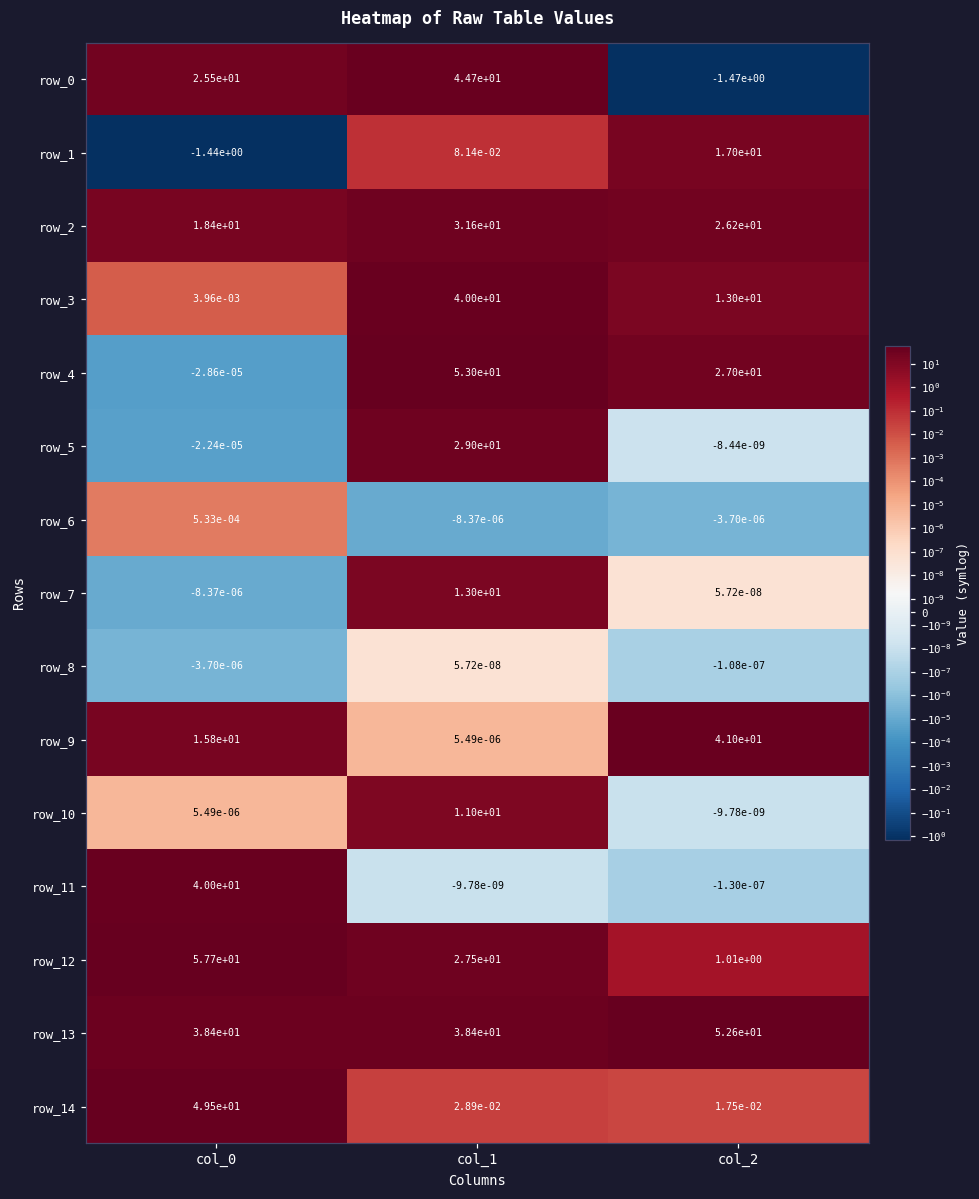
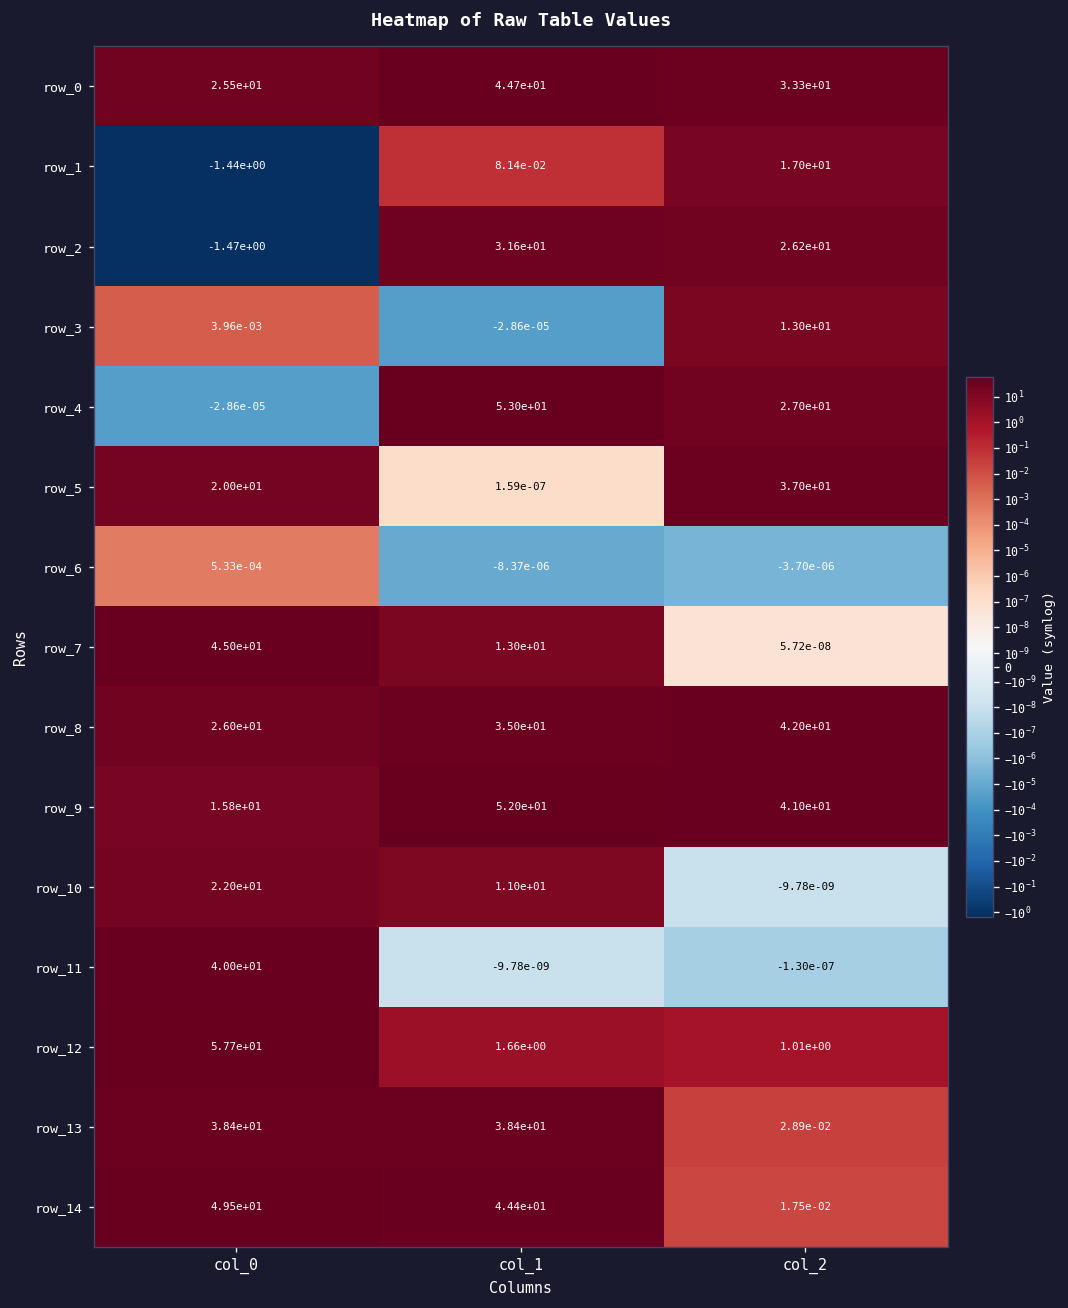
row_0, col_2: -1.47e+00 -> 3.33e+01
row_2, col_0: 1.84e+01 -> -1.47e+00
row_3, col_1: 4.00e+01 -> -2.86e-05
row_5, col_0: -2.24e-05 -> 2.00e+01
row_5, col_1: 2.90e+01 -> 1.59e-07
row_5, col_2: -8.44e-09 -> 3.70e+01
row_7, col_0: -8.37e-06 -> 4.50e+01
row_8, col_0: -3.70e-06 -> 2.60e+01
row_8, col_1: 5.72e-08 -> 3.50e+01
row_8, col_2: -1.08e-07 -> 4.20e+01
row_9, col_1: 5.49e-06 -> 5.20e+01
row_10, col_0: 5.49e-06 -> 2.20e+01
row_12, col_1: 2.75e+01 -> 1.66e+00
row_13, col_2: 5.26e+01 -> 2.89e-02
row_14, col_1: 2.89e-02 -> 4.44e+01
